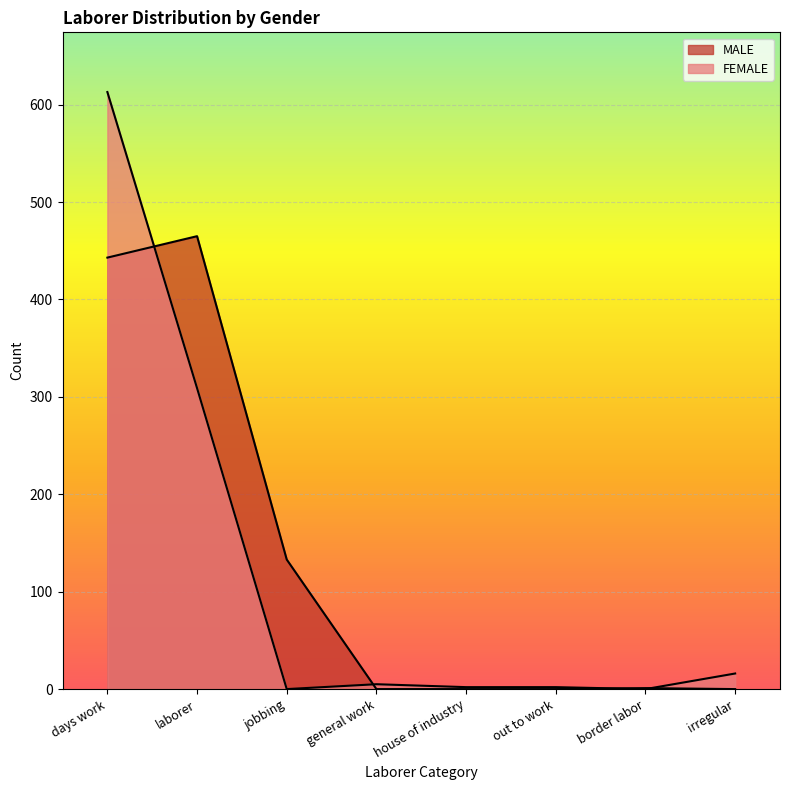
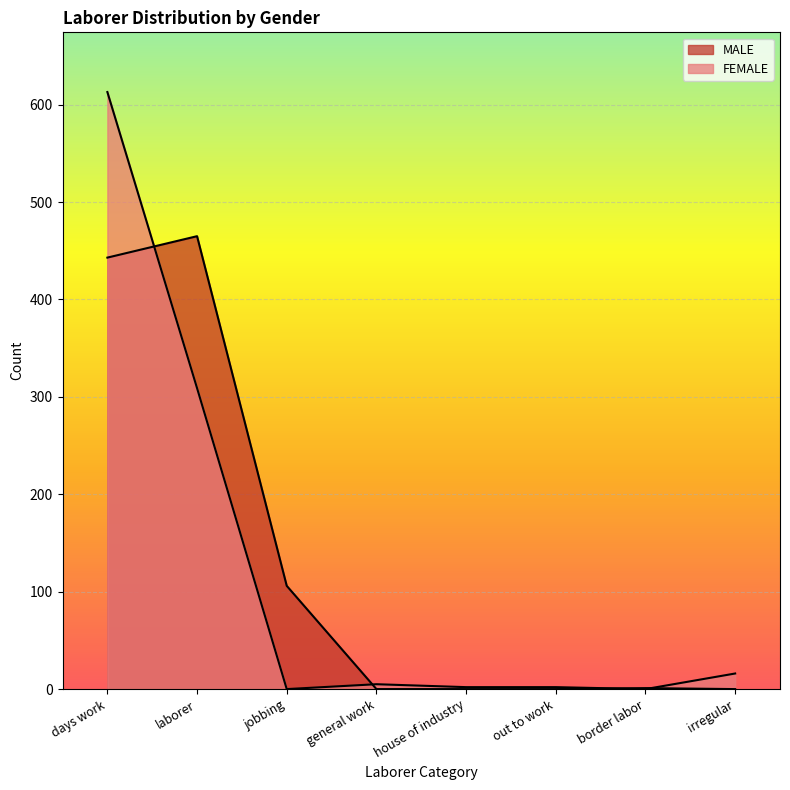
MALE, jobbing: 130 -> 110
